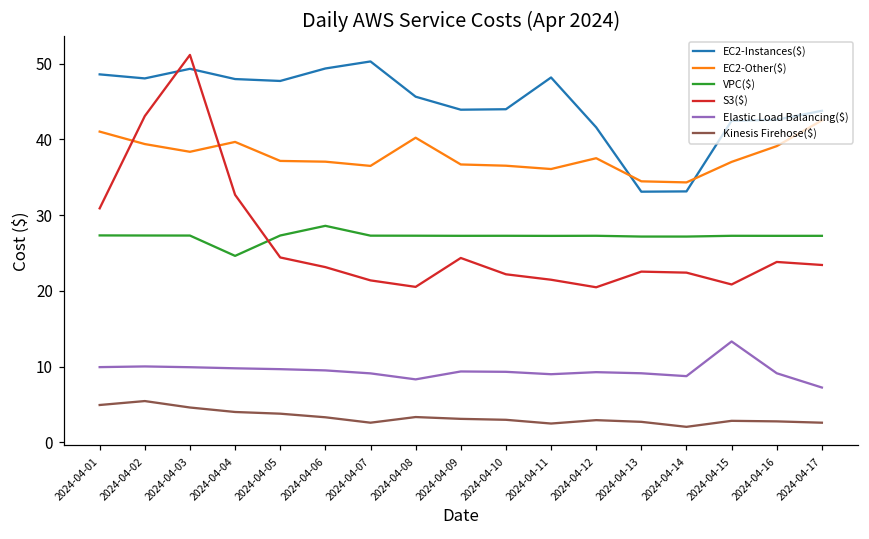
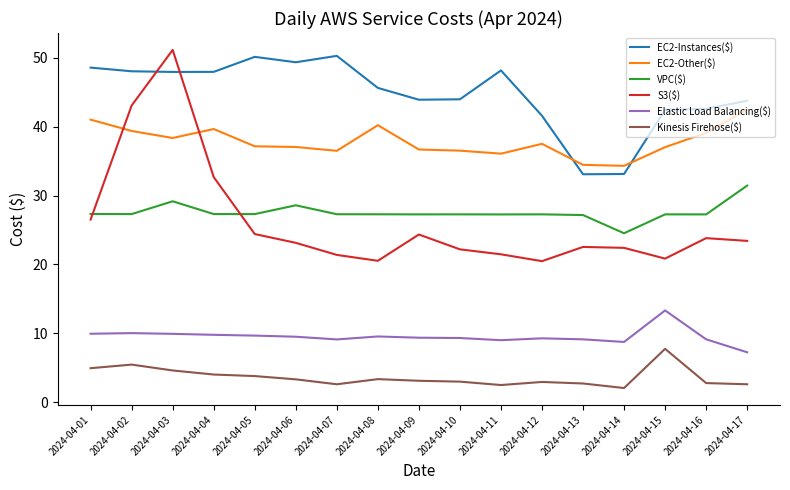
S3($), 2024-04-01: 31 -> 27
EC2-Instances($), 2024-04-03: 49 -> 48
VPC($), 2024-04-03: 27 -> 29
VPC($), 2024-04-04: 25 -> 27
EC2-Instances($), 2024-04-05: 48 -> 50
Elastic Load Balancing($), 2024-04-08: 8 -> 10
VPC($), 2024-04-14: 27 -> 25
Kinesis Firehose($), 2024-04-15: 3 -> 8
VPC($), 2024-04-17: 27 -> 31
